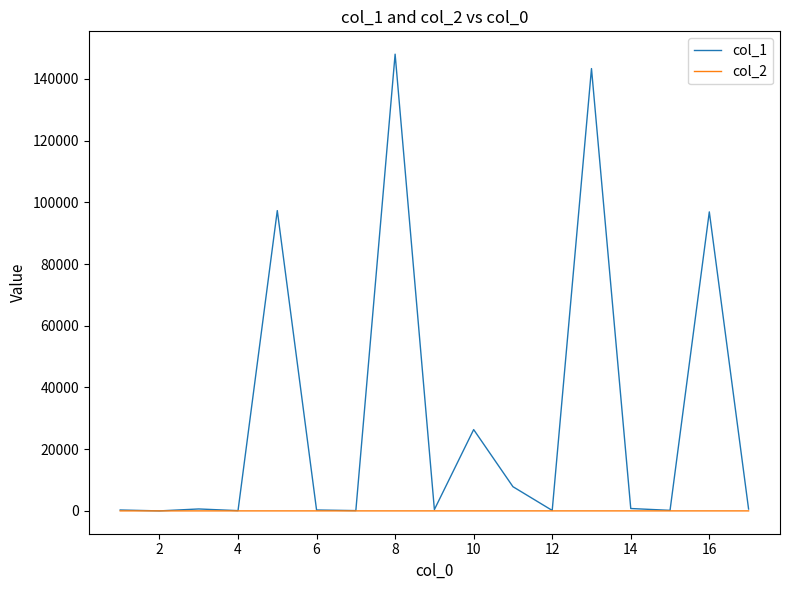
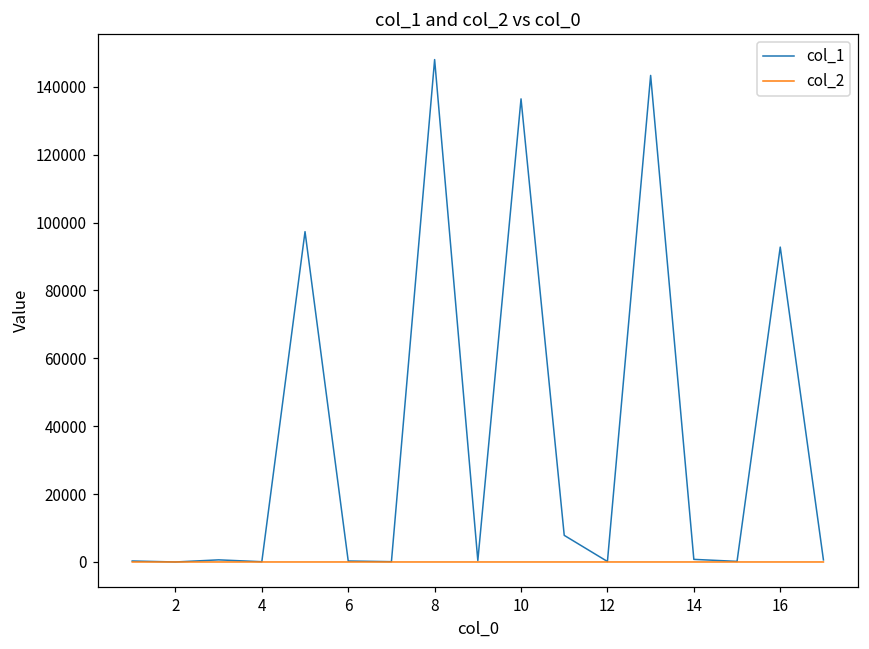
col_1, 10: 26000 -> 136000
col_1, 16: 97000 -> 93000
